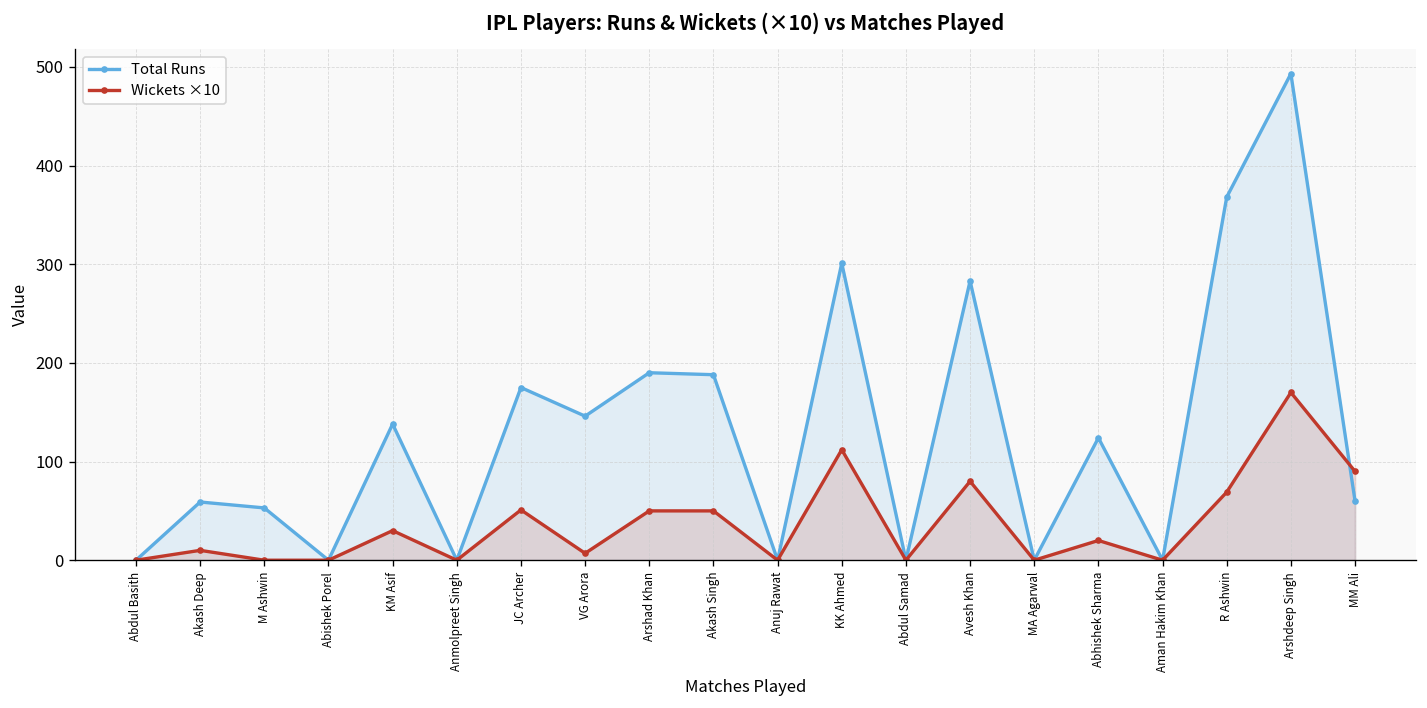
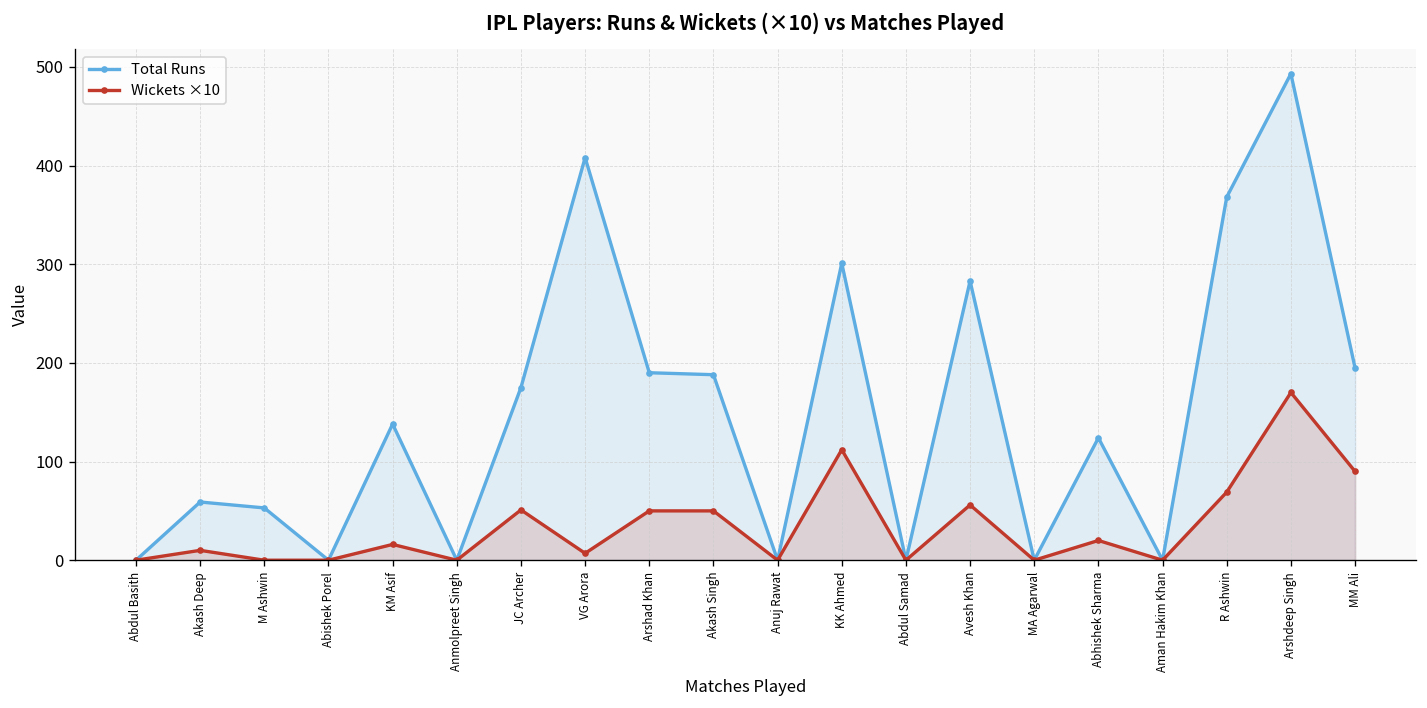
Wickets ×10, KM Asif: 30 -> 20
Total Runs, VG Arora: 150 -> 410
Wickets ×10, Avesh Khan: 80 -> 60
Total Runs, MM Ali: 60 -> 200
